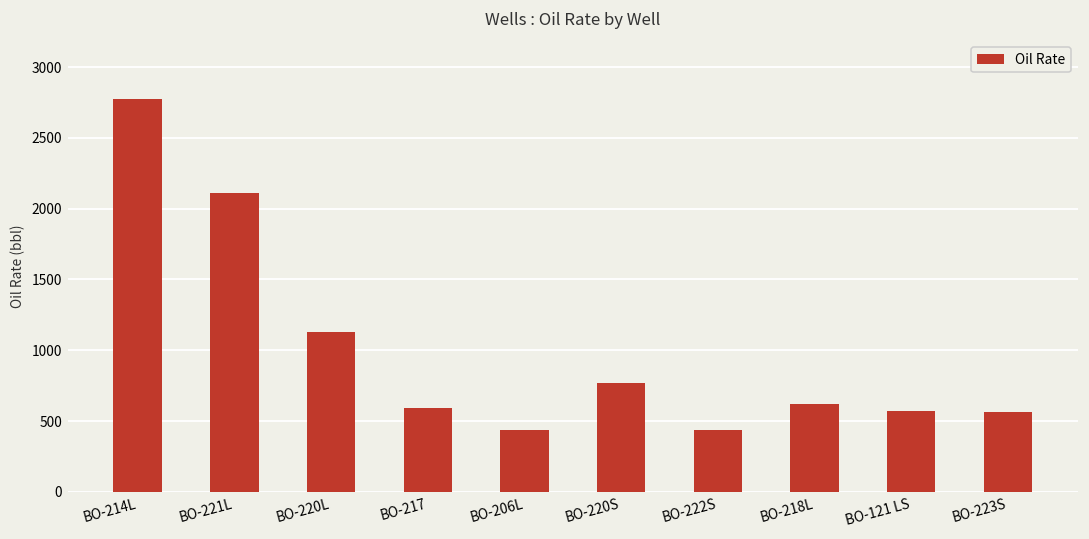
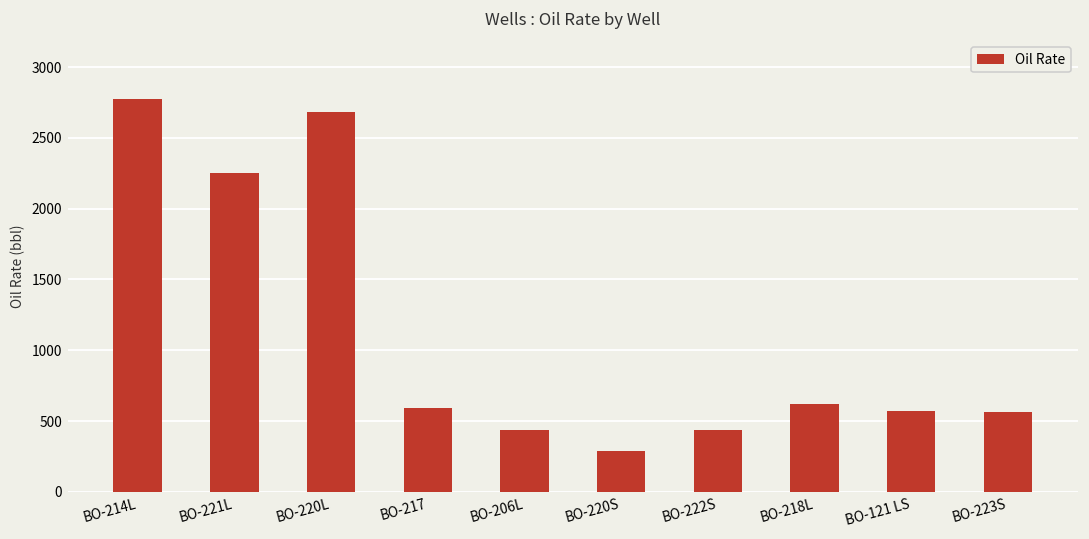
BO-221L: 2110 -> 2250
BO-220L: 1130 -> 2680
BO-220S: 770 -> 290
